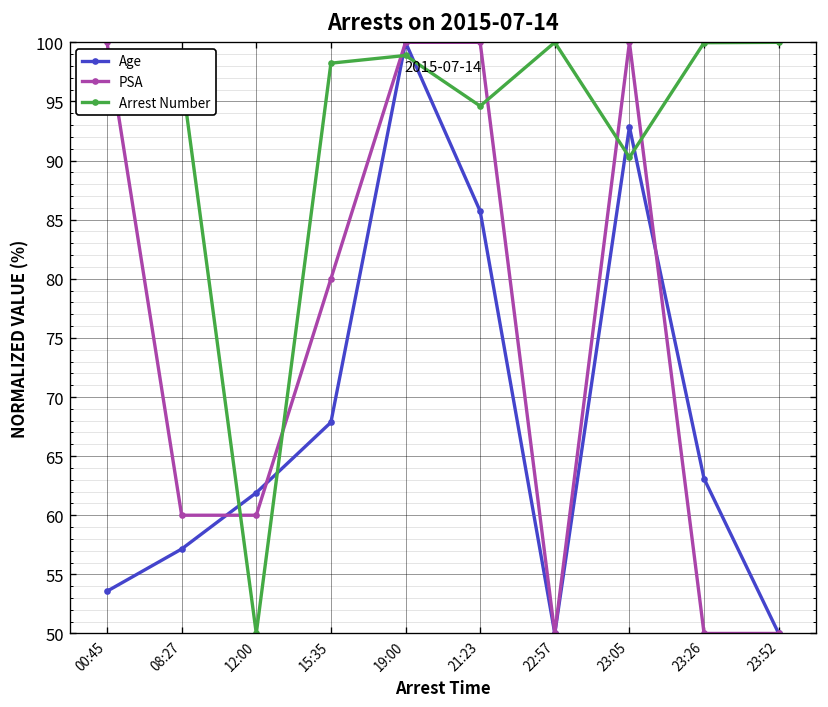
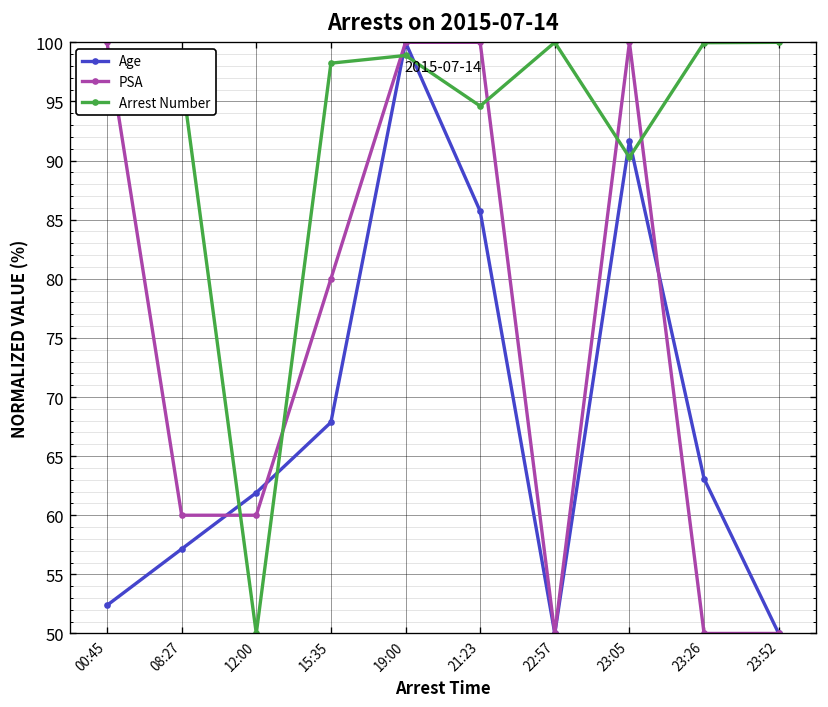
Age, 00:45: 54 -> 52
Age, 23:05: 93 -> 92
